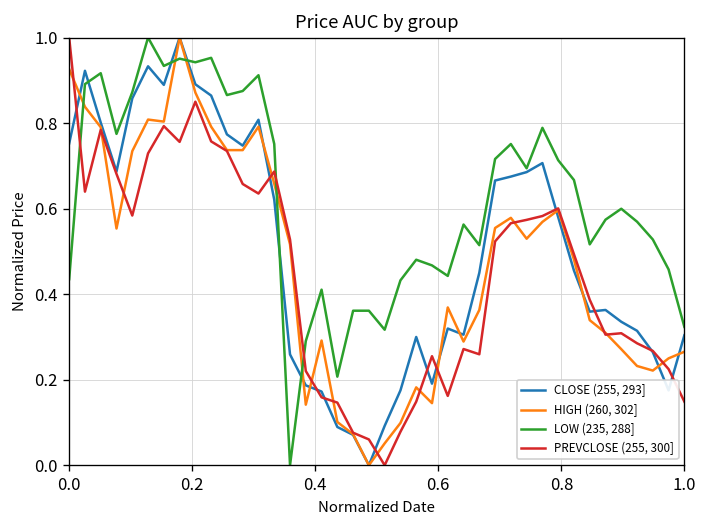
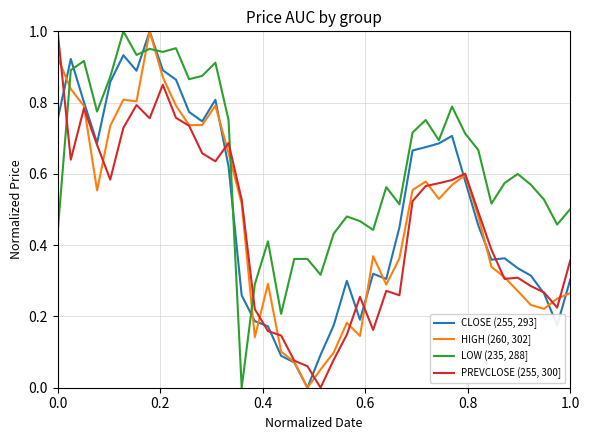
LOW (235, 288], 1.0: 0.32 -> 0.50
PREVCLOSE (255, 300], 1.0: 0.15 -> 0.36
